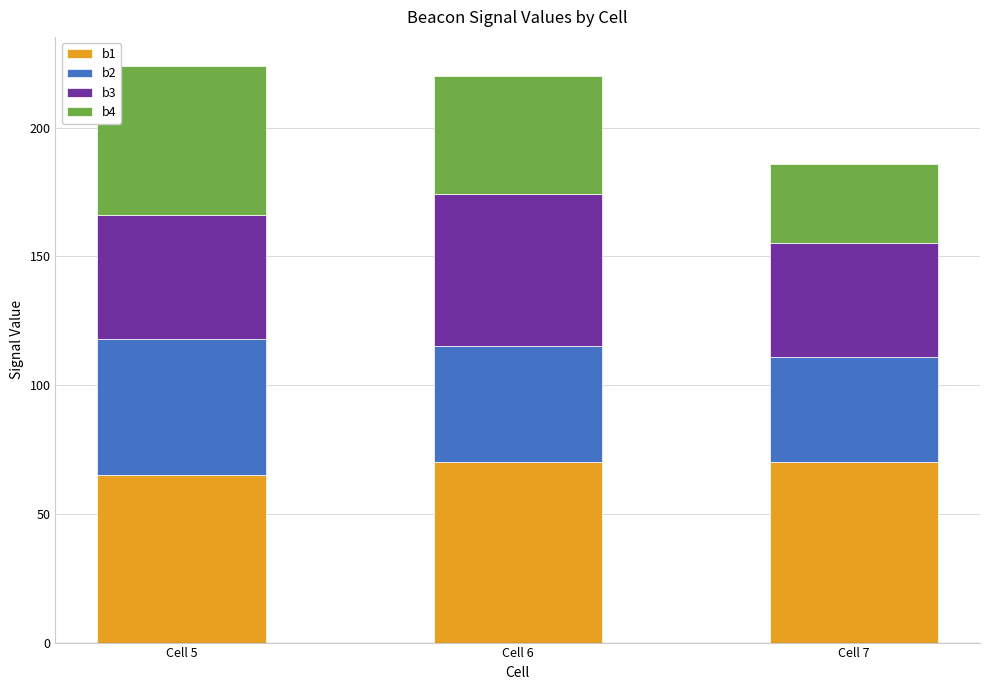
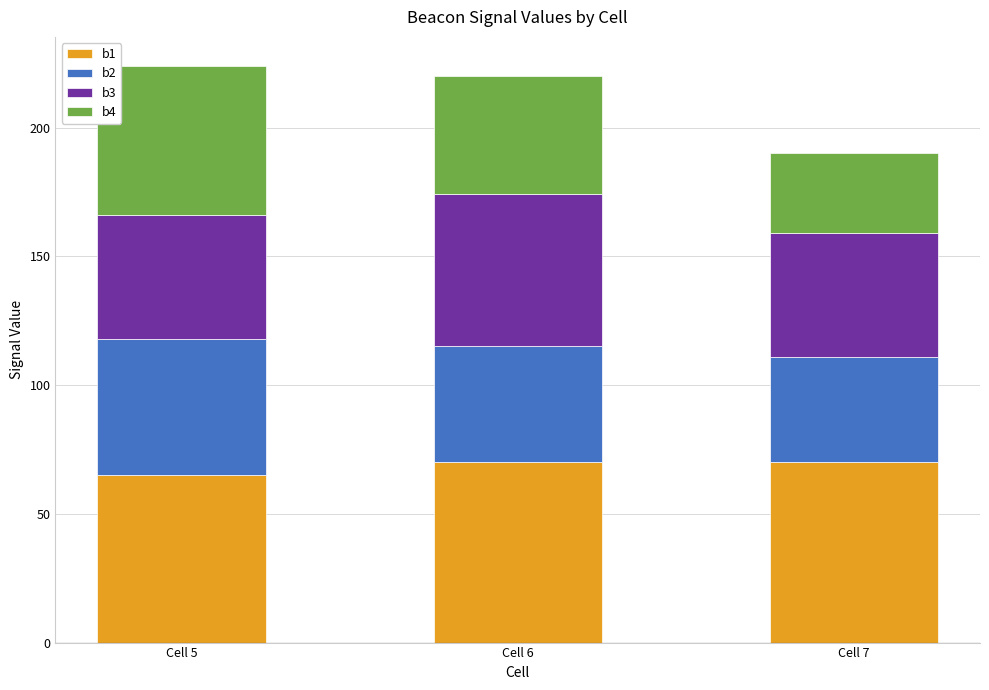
b3, Cell 7: 44 -> 48
